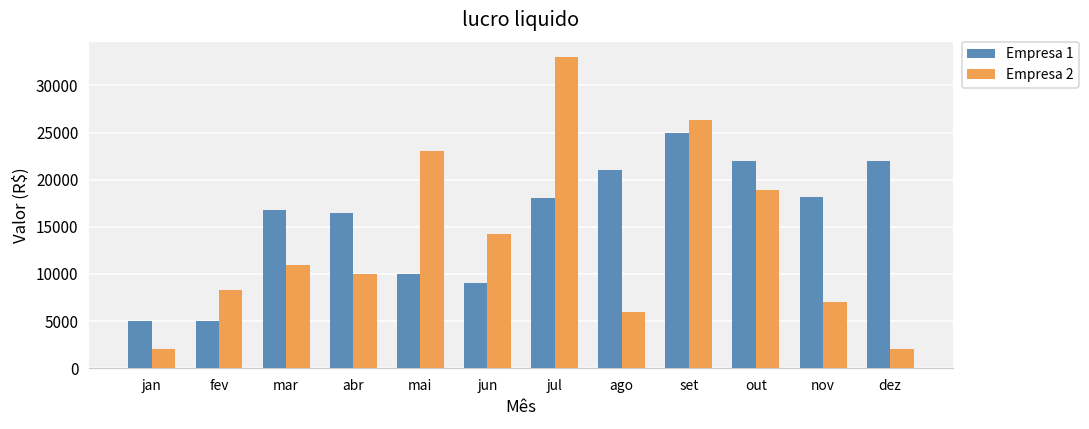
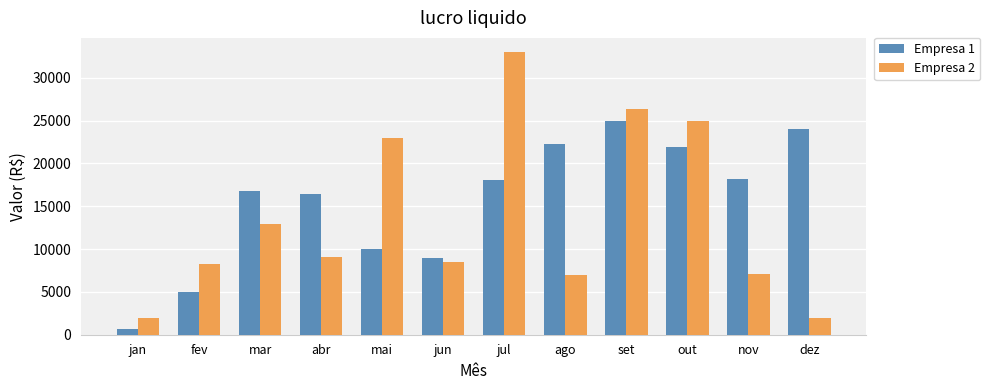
Empresa 1, jan: 5000 -> 1000
Empresa 2, mar: 11000 -> 13000
Empresa 2, abr: 10000 -> 9000
Empresa 2, jun: 14000 -> 9000
Empresa 1, ago: 21000 -> 22000
Empresa 2, ago: 6000 -> 7000
Empresa 2, out: 19000 -> 25000
Empresa 1, dez: 22000 -> 24000
